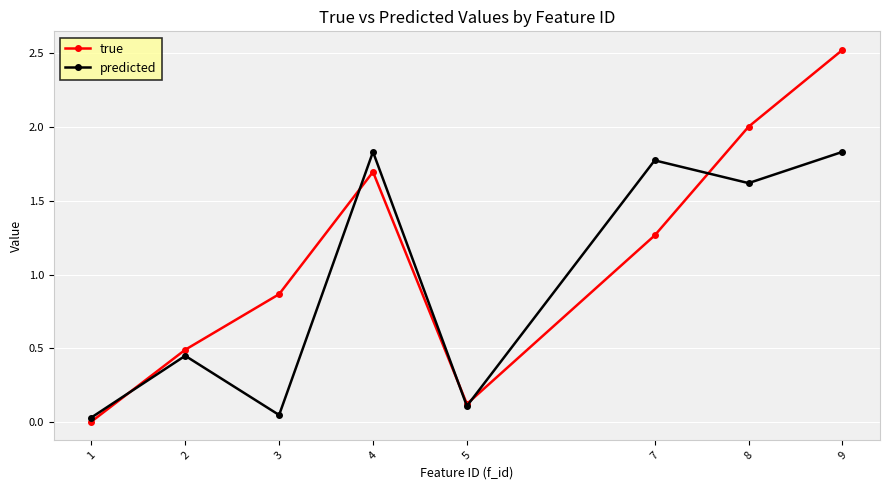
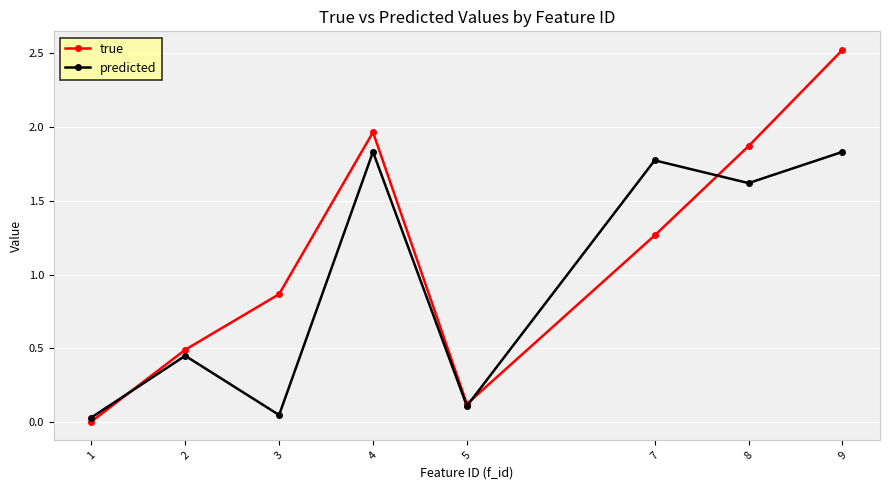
true, 4: 1.69 -> 1.96
true, 8: 2.00 -> 1.87
